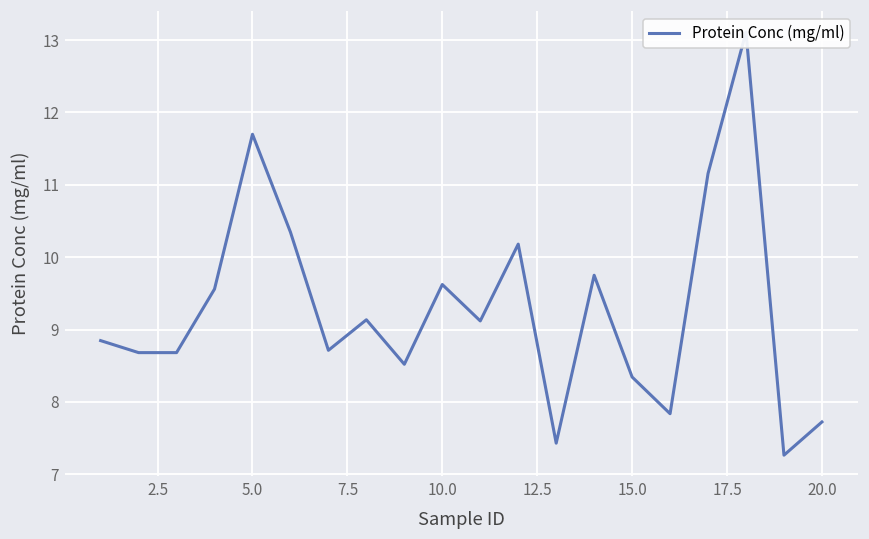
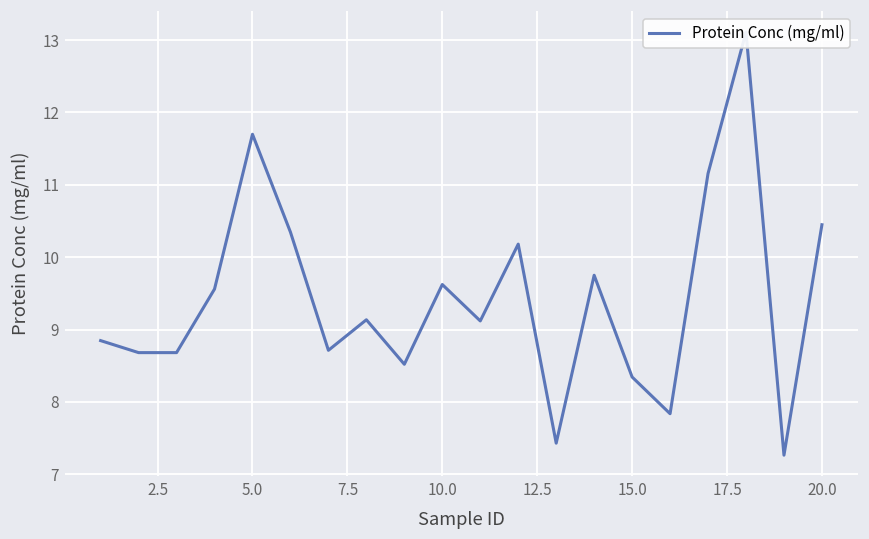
20.0: 7.7 -> 10.4
